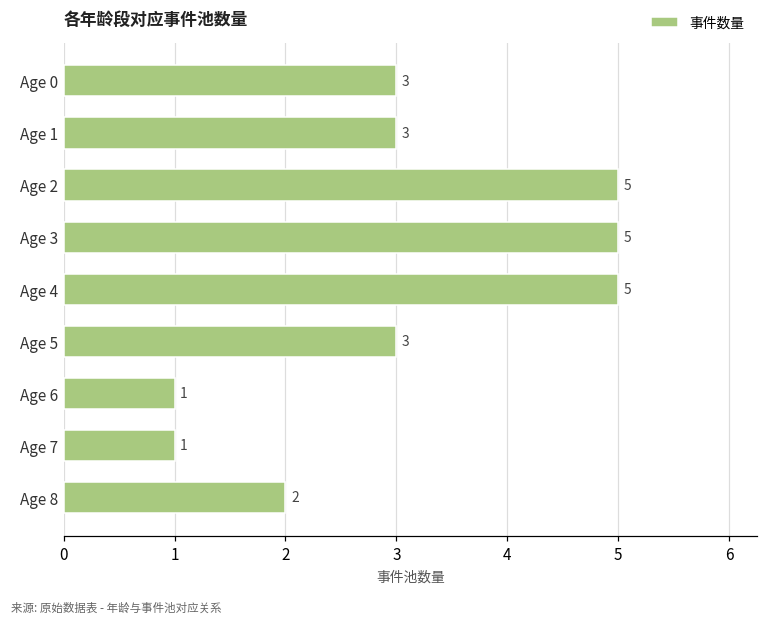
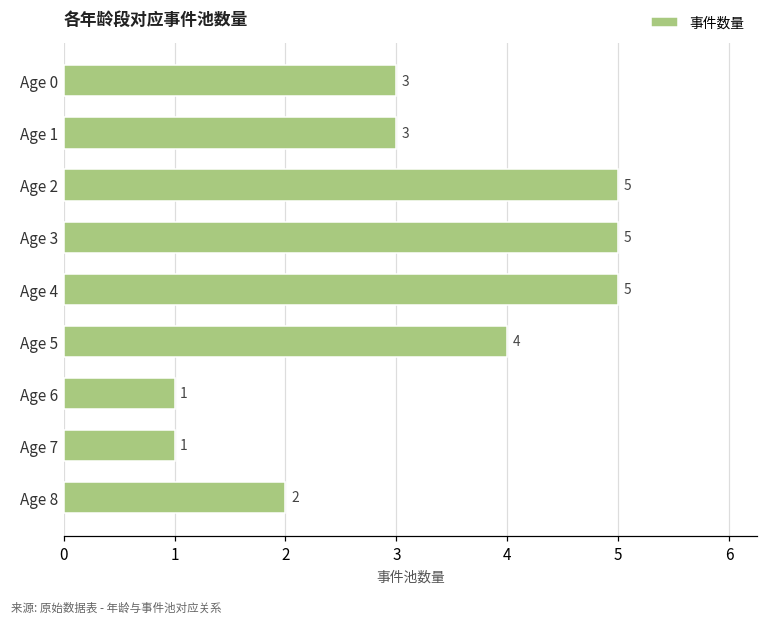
Age 5: 3 -> 4
